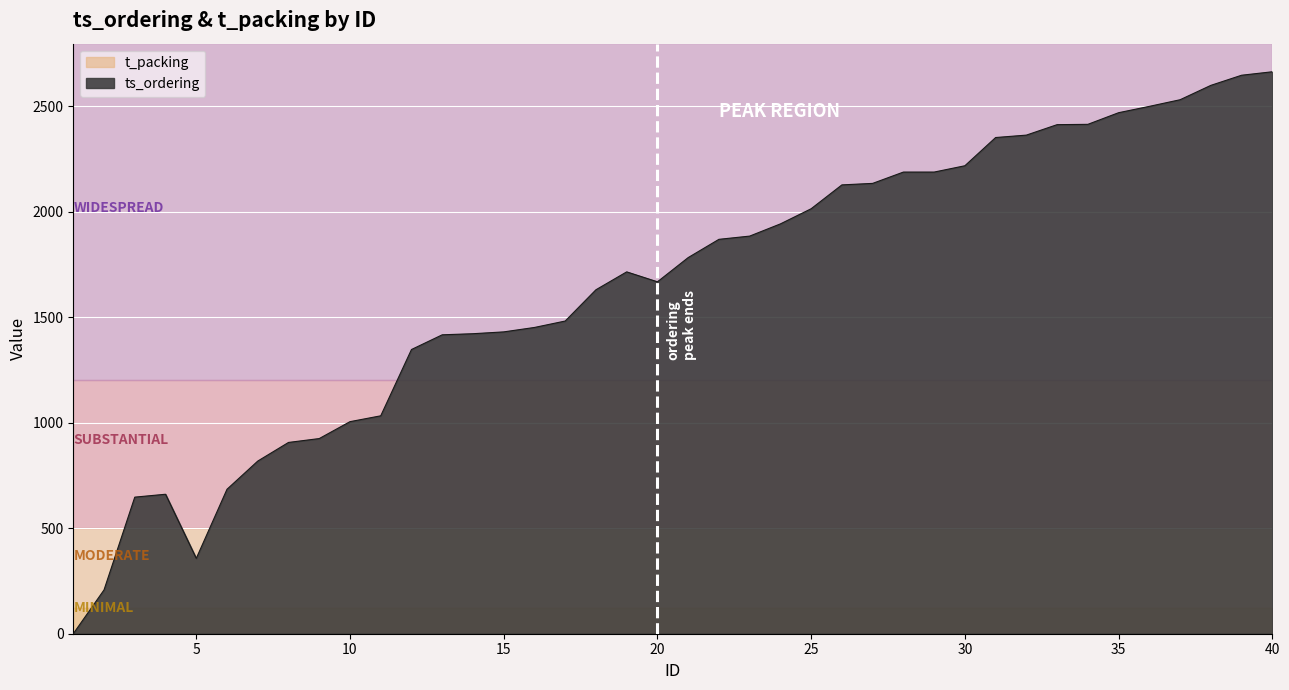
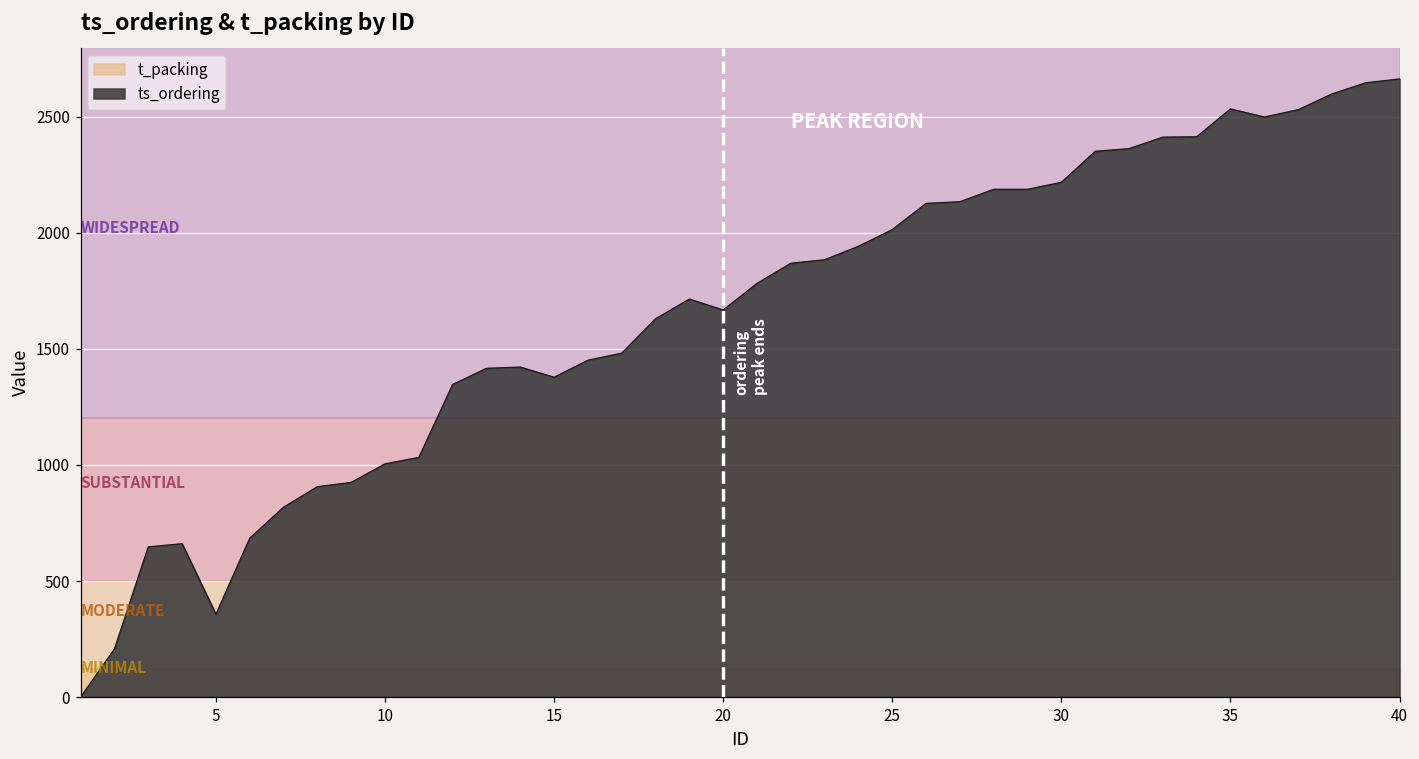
ts_ordering, 15: 1430 -> 1380
ts_ordering, 35: 2470 -> 2530
